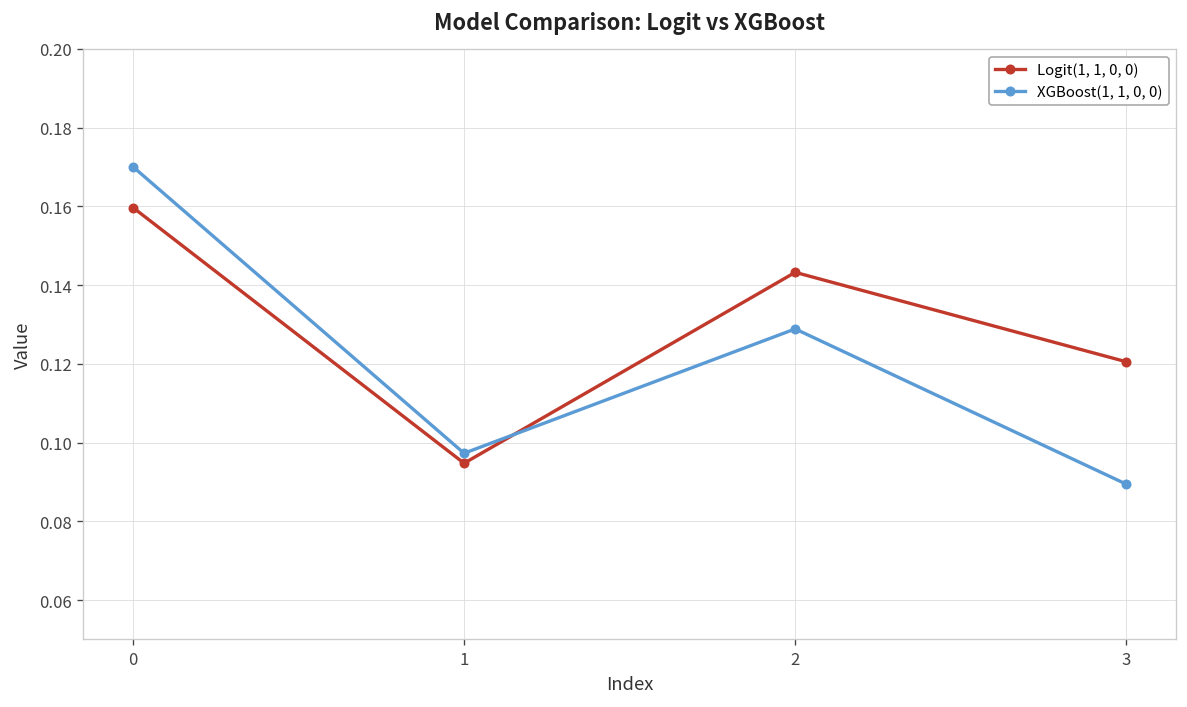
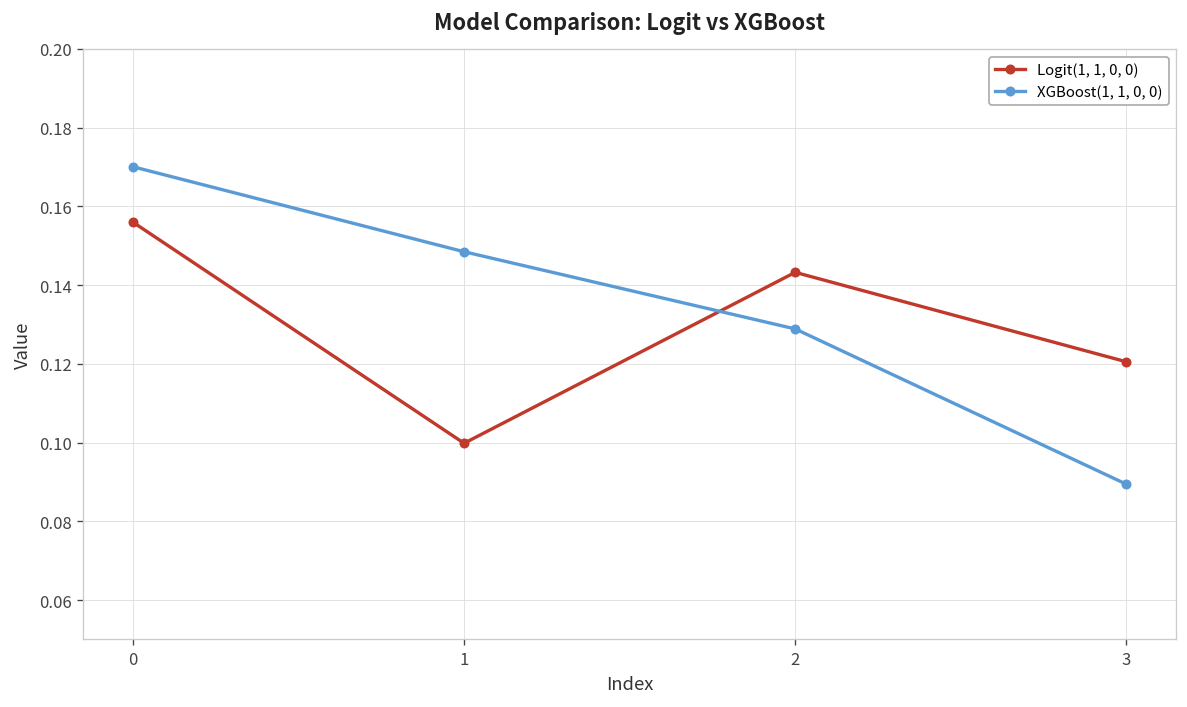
Logit(1, 1, 0, 0), 0: 0.160 -> 0.156
Logit(1, 1, 0, 0), 1: 0.095 -> 0.100
XGBoost(1, 1, 0, 0), 1: 0.097 -> 0.148
